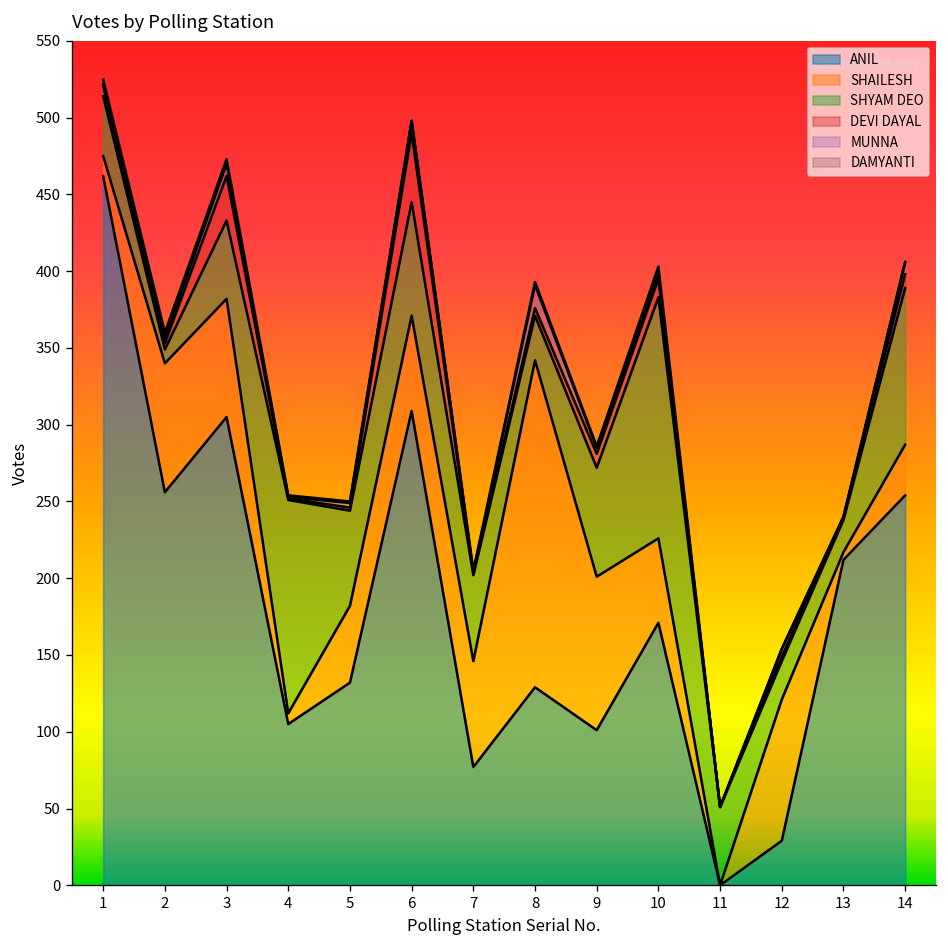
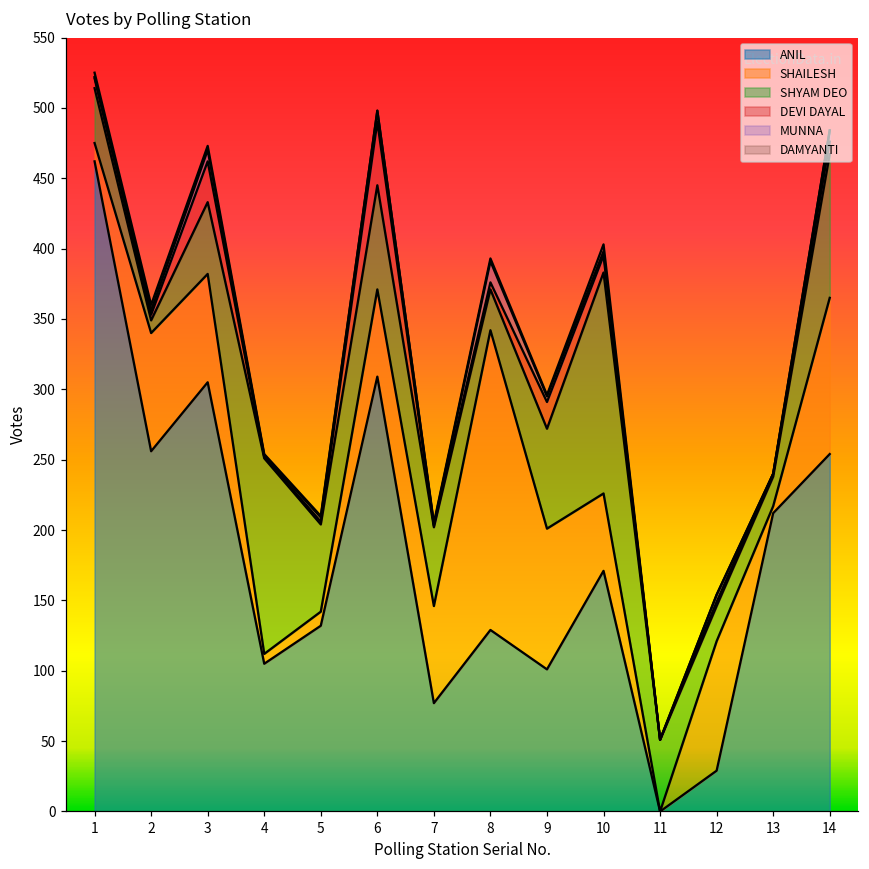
SHAILESH, 5: 50 -> 10
DEVI DAYAL, 9: 9 -> 19
SHAILESH, 14: 33 -> 111
